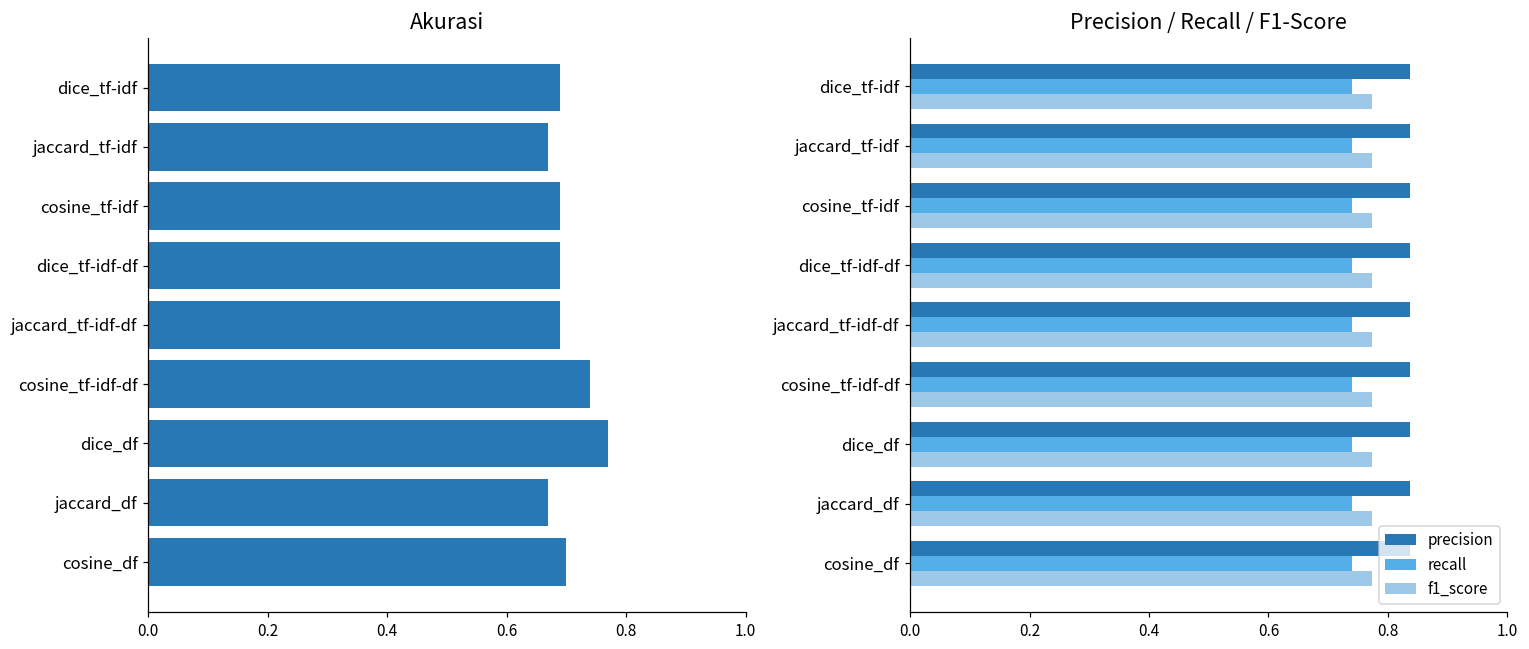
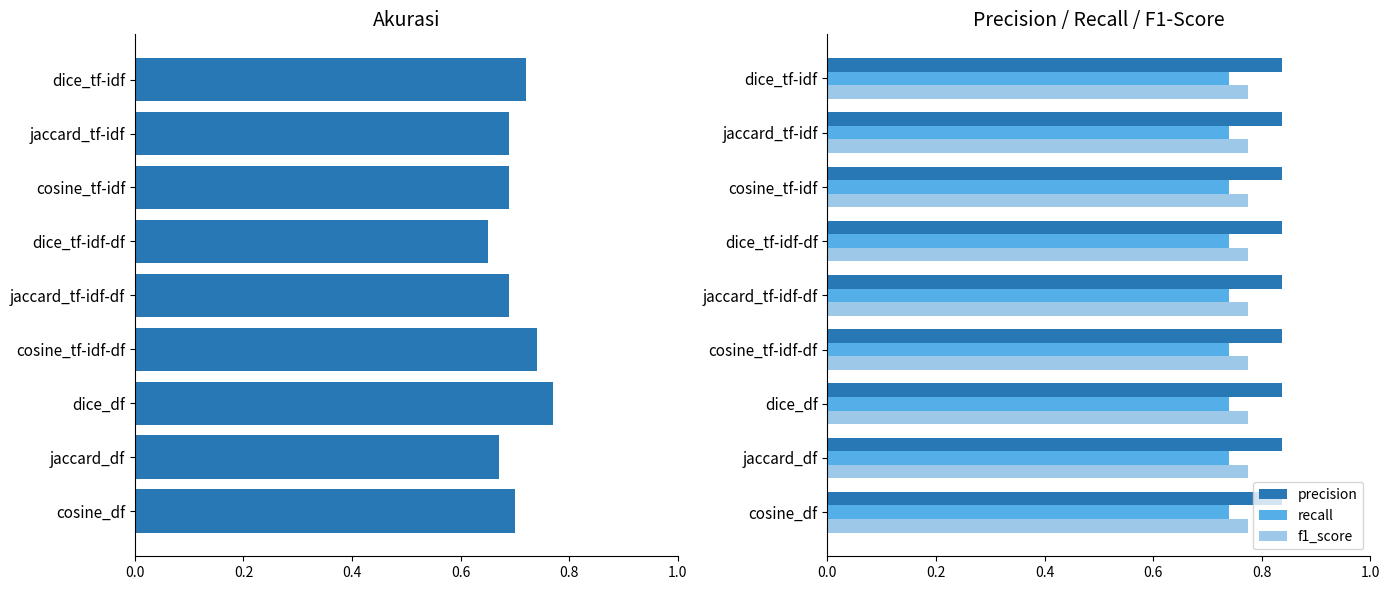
Akurasi, dice_tf-idf: 0.69 -> 0.72
Akurasi, jaccard_tf-idf: 0.67 -> 0.69
Akurasi, dice_tf-idf-df: 0.69 -> 0.65
